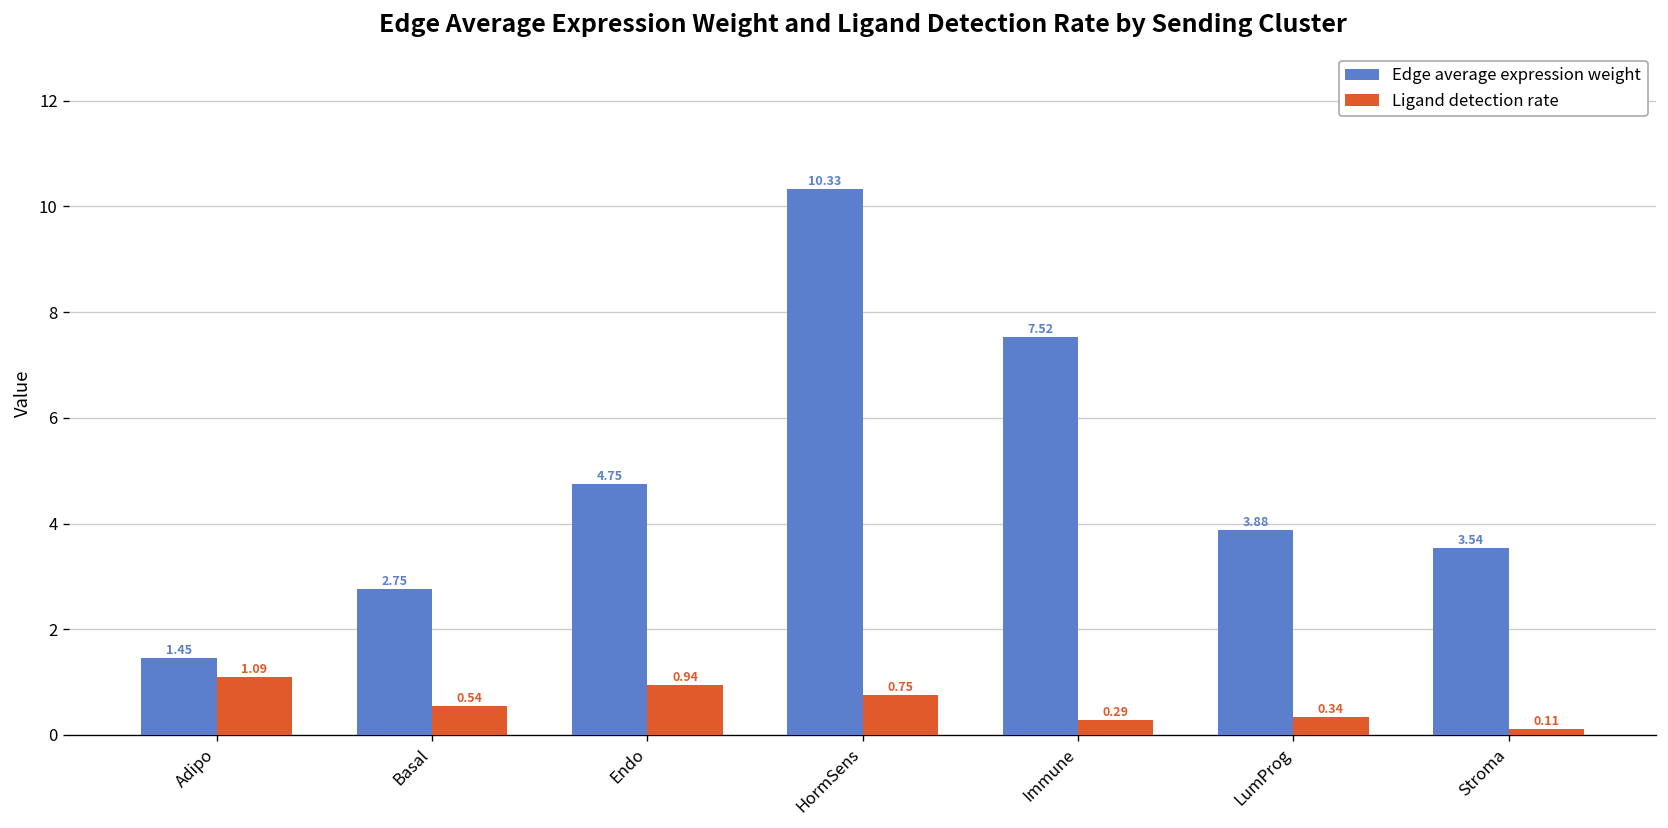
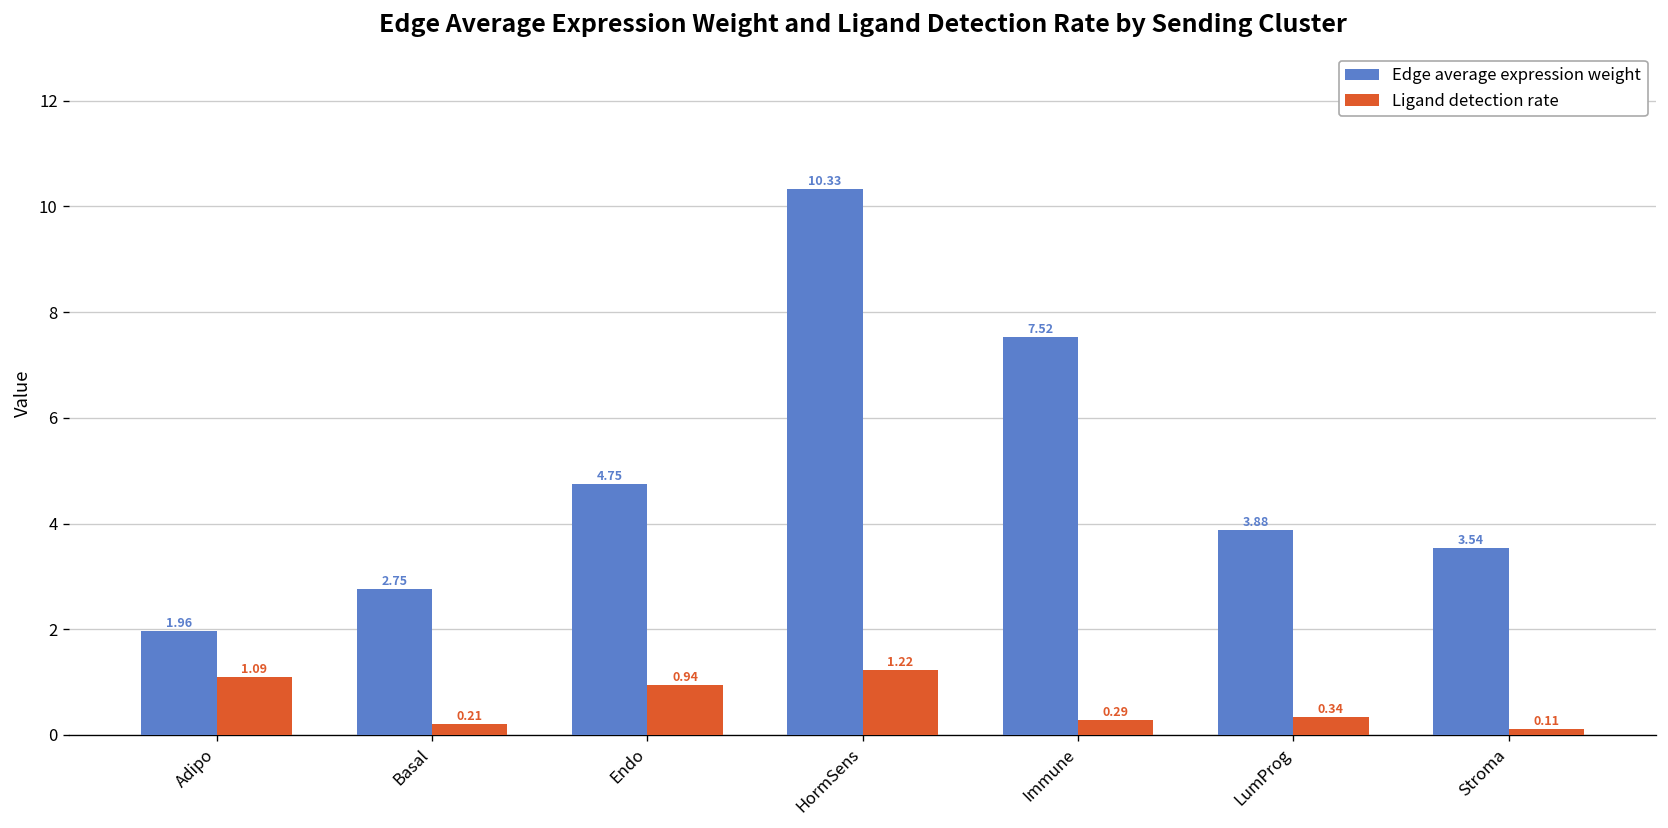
Edge average expression weight, Adipo: 1.45 -> 1.96
Ligand detection rate, Basal: 0.54 -> 0.21
Ligand detection rate, HormSens: 0.75 -> 1.22
